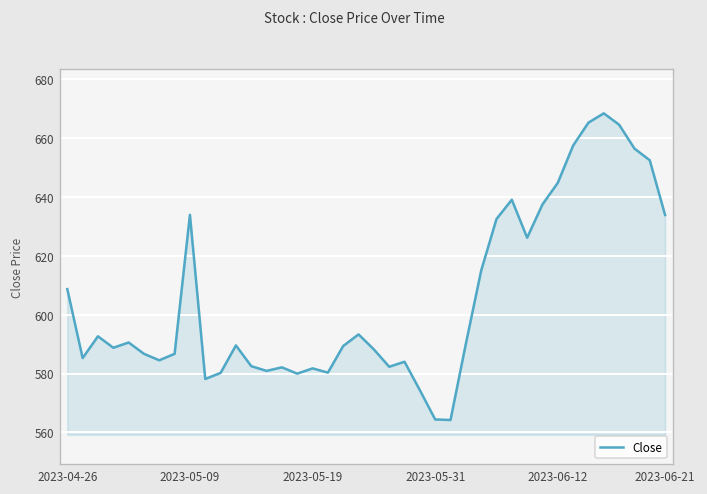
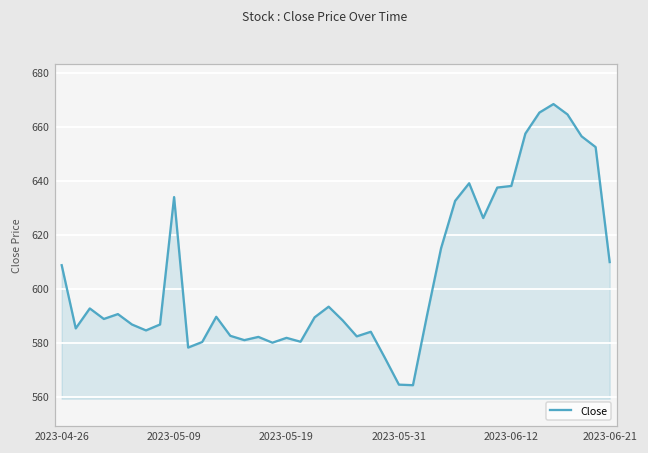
2023-06-12: 645 -> 638
2023-06-21: 634 -> 610
